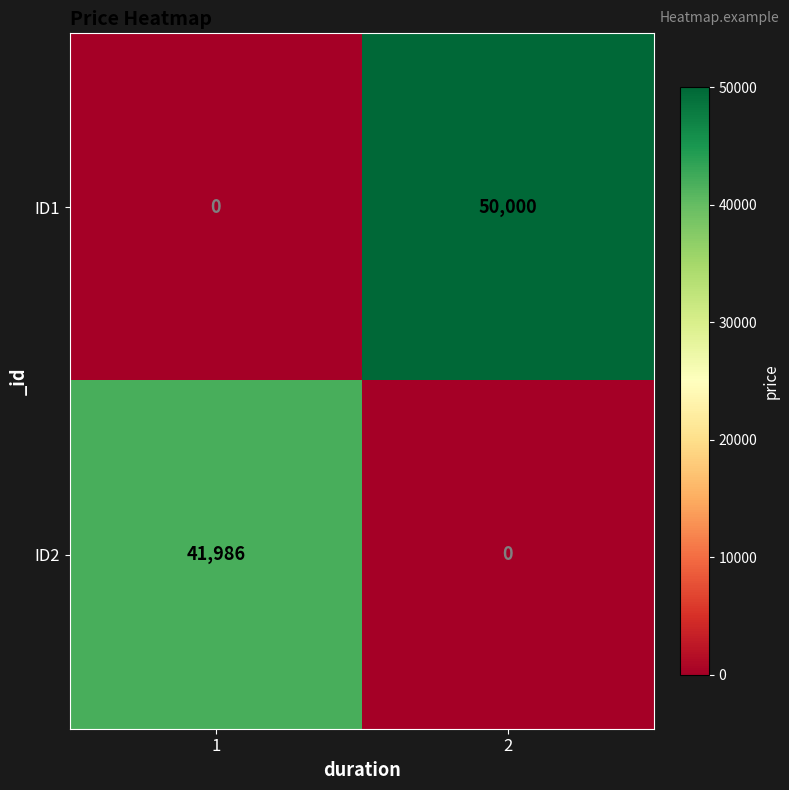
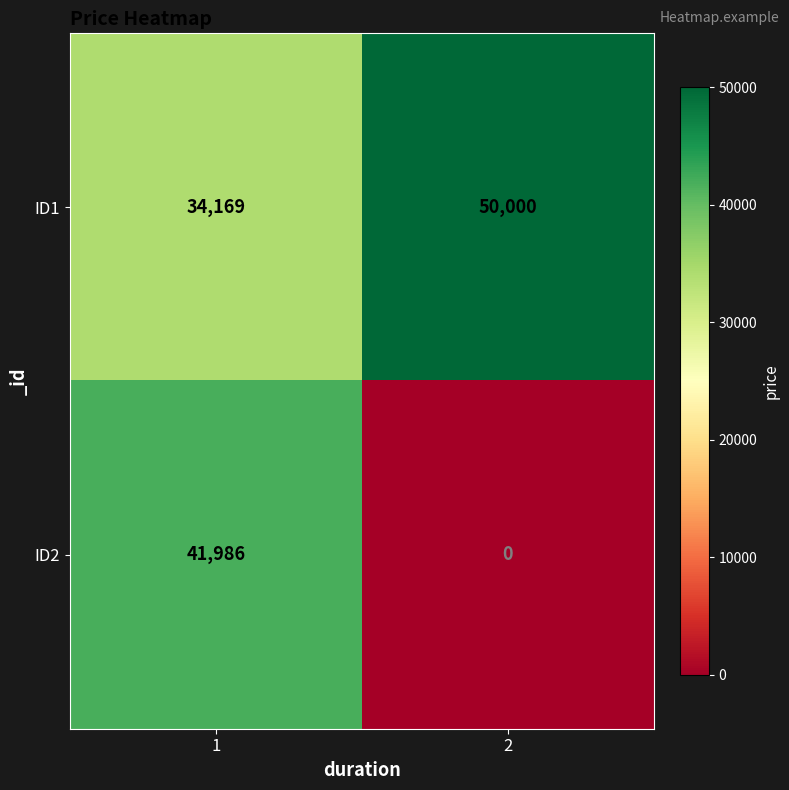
ID1, 1: 0 -> 34,169
